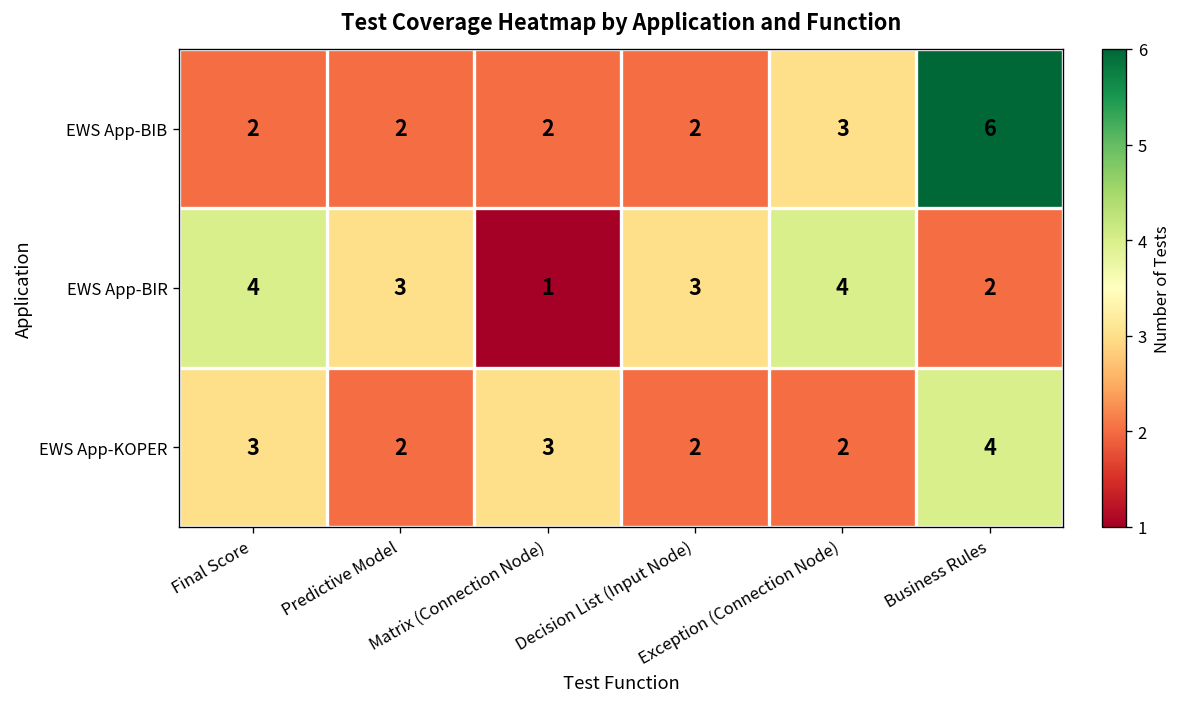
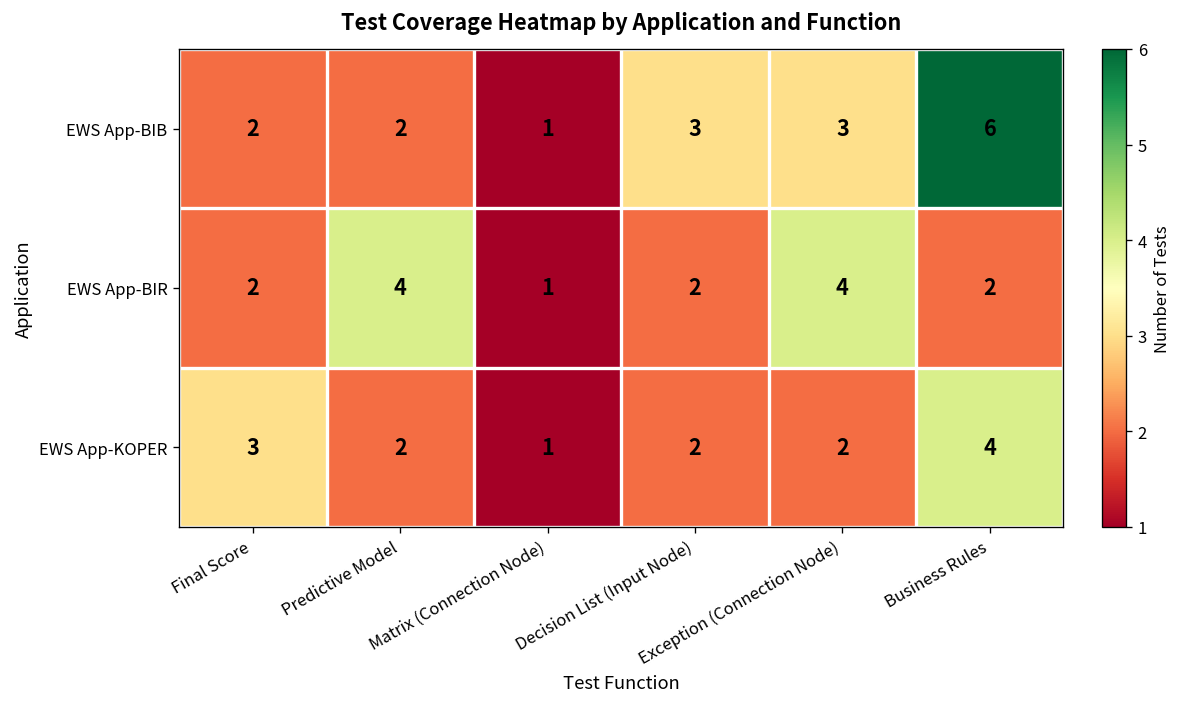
EWS App-BIB, Matrix (Connection Node): 2 -> 1
EWS App-BIB, Decision List (Input Node): 2 -> 3
EWS App-BIR, Final Score: 4 -> 2
EWS App-BIR, Predictive Model: 3 -> 4
EWS App-BIR, Decision List (Input Node): 3 -> 2
EWS App-KOPER, Matrix (Connection Node): 3 -> 1
